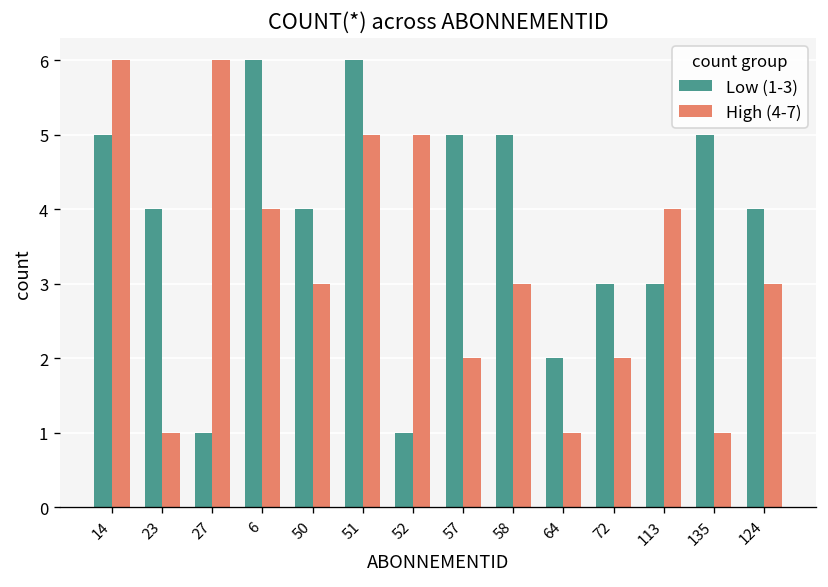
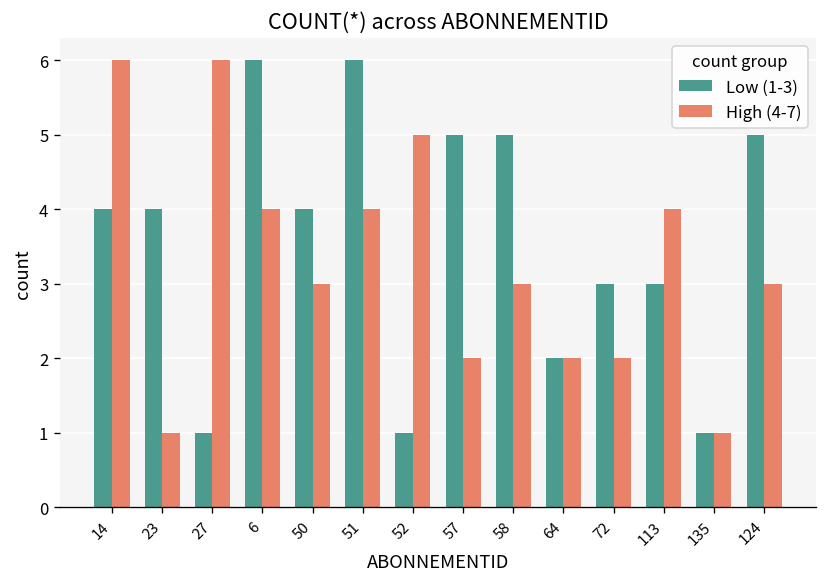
Low (1-3), 14: 5 -> 4
High (4-7), 51: 5 -> 4
High (4-7), 64: 1 -> 2
Low (1-3), 135: 5 -> 1
Low (1-3), 124: 4 -> 5
